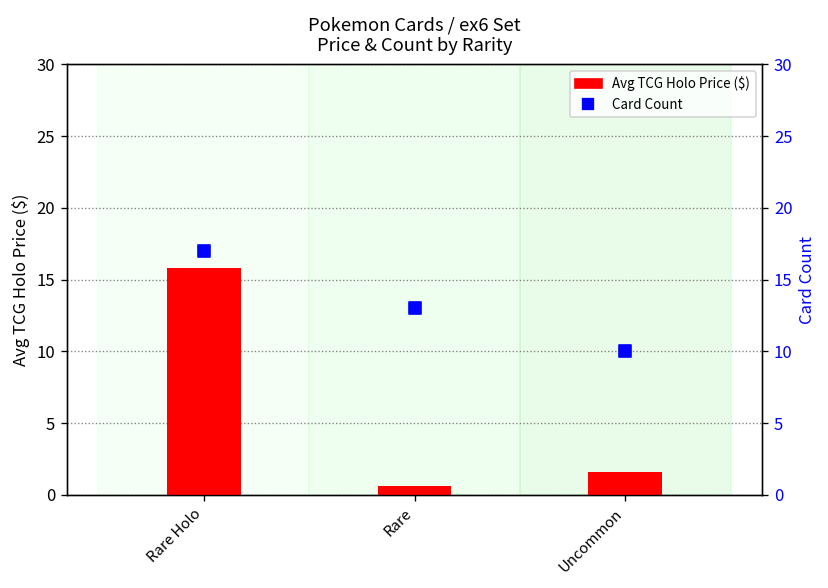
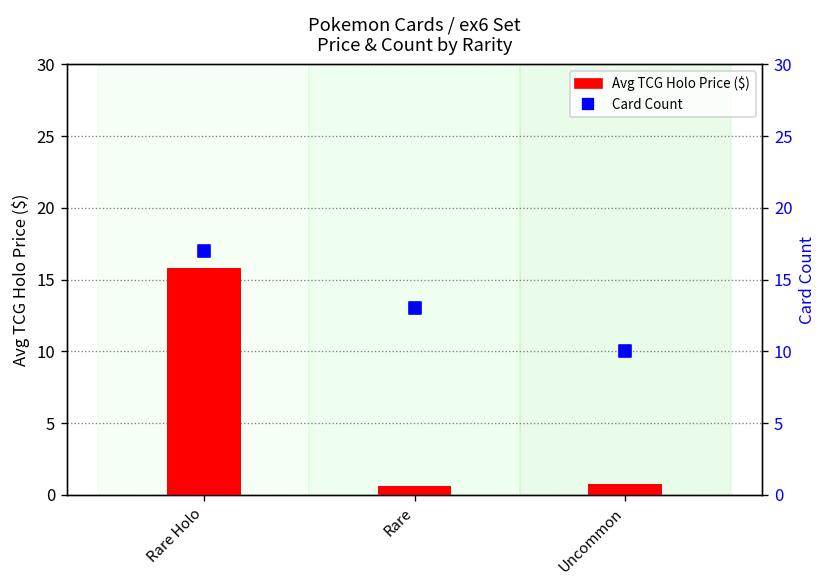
Avg TCG Holo Price ($), Uncommon: 1.6 -> 0.8
